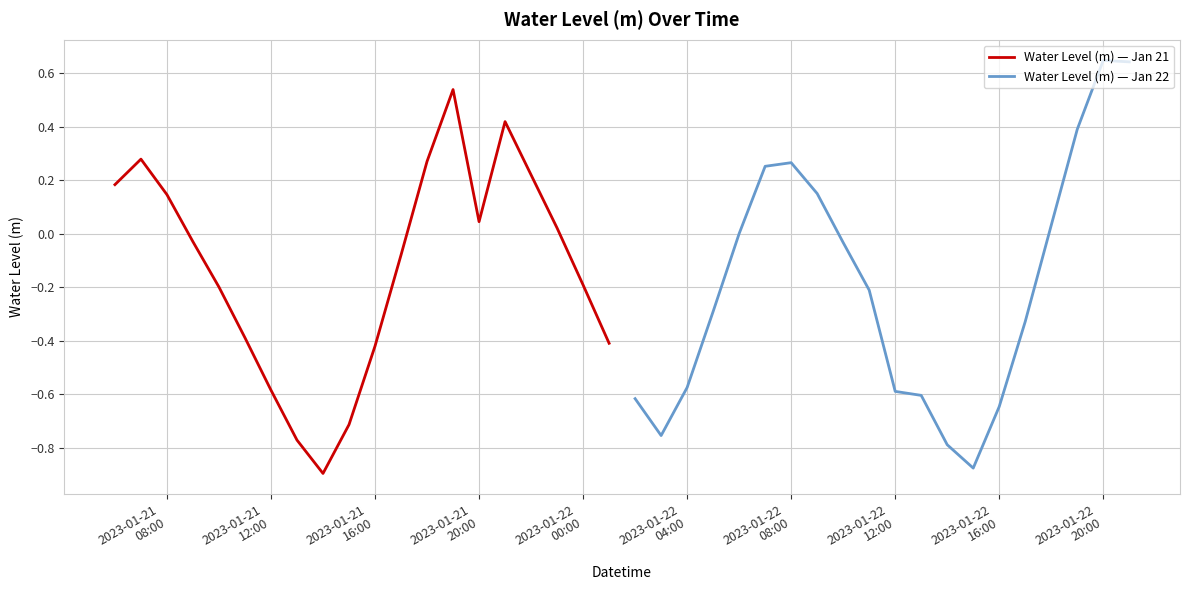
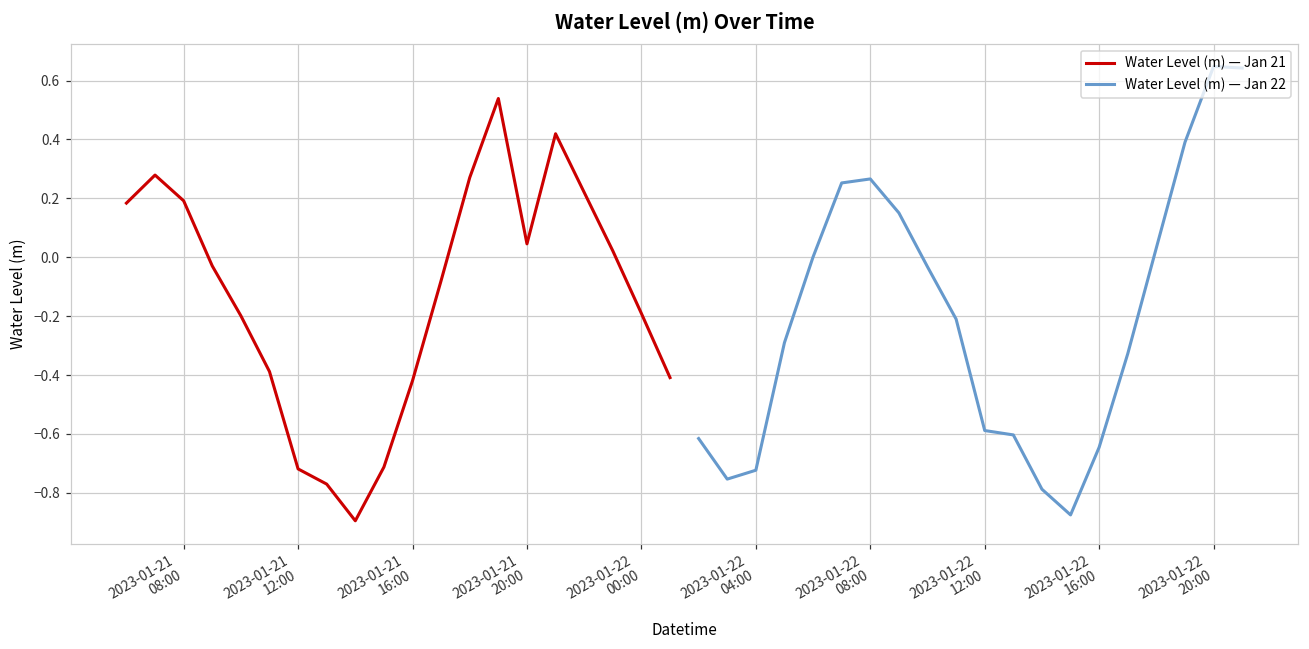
Water Level (m) — Jan 21, 2023-01-21 08:00: 0.15 -> 0.19
Water Level (m) — Jan 21, 2023-01-21 12:00: -0.58 -> -0.72
Water Level (m) — Jan 22, 2023-01-22 04:00: -0.57 -> -0.72
